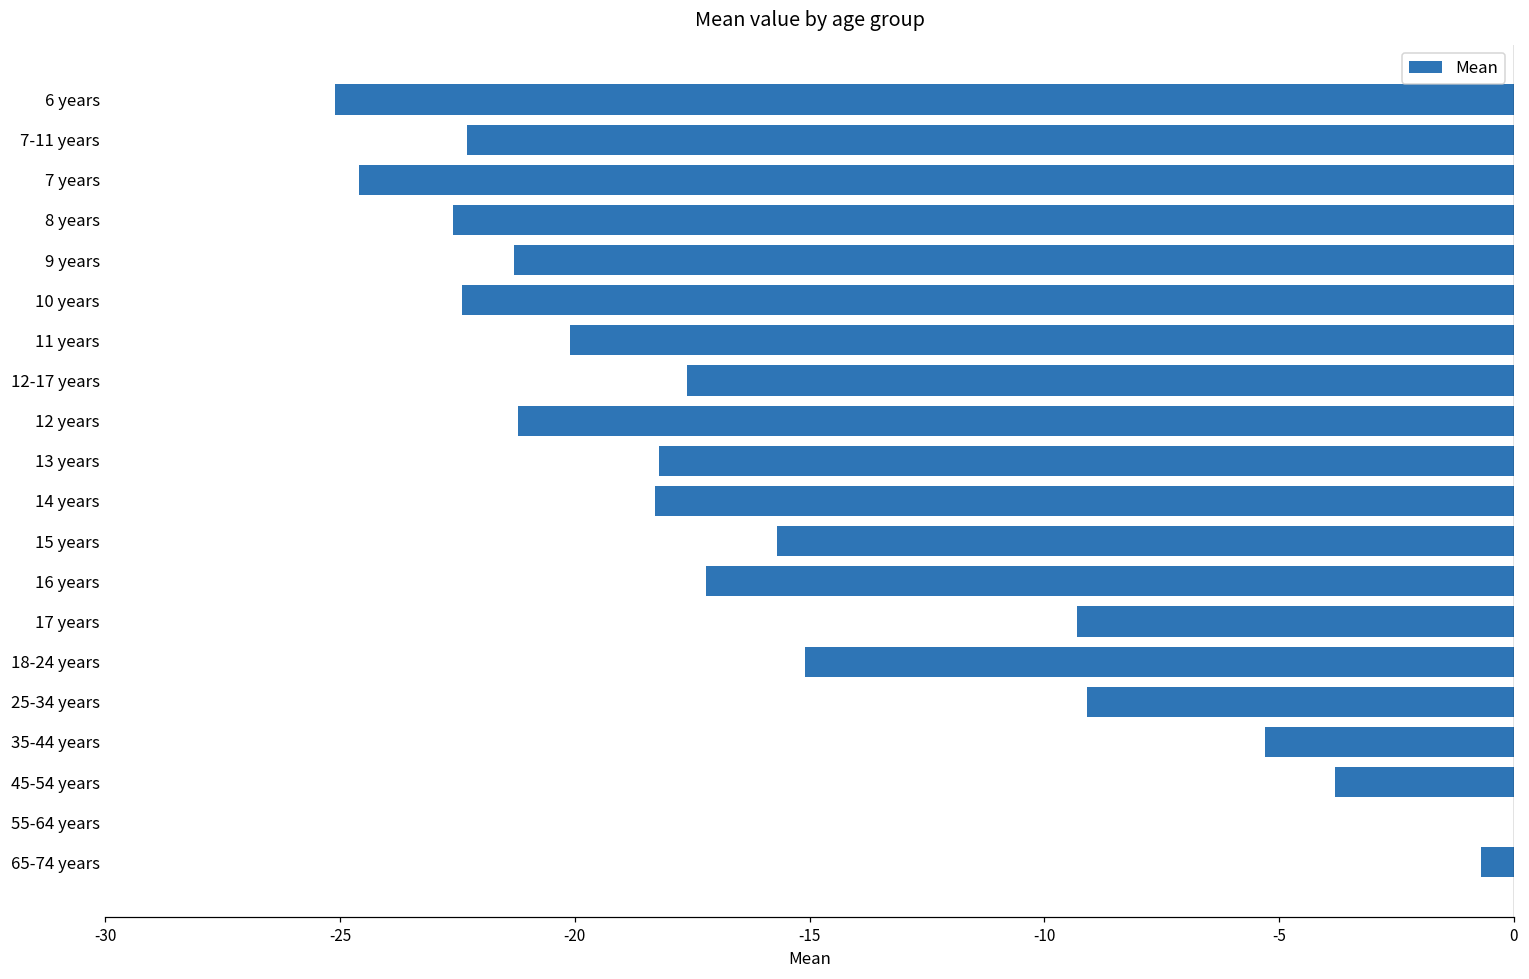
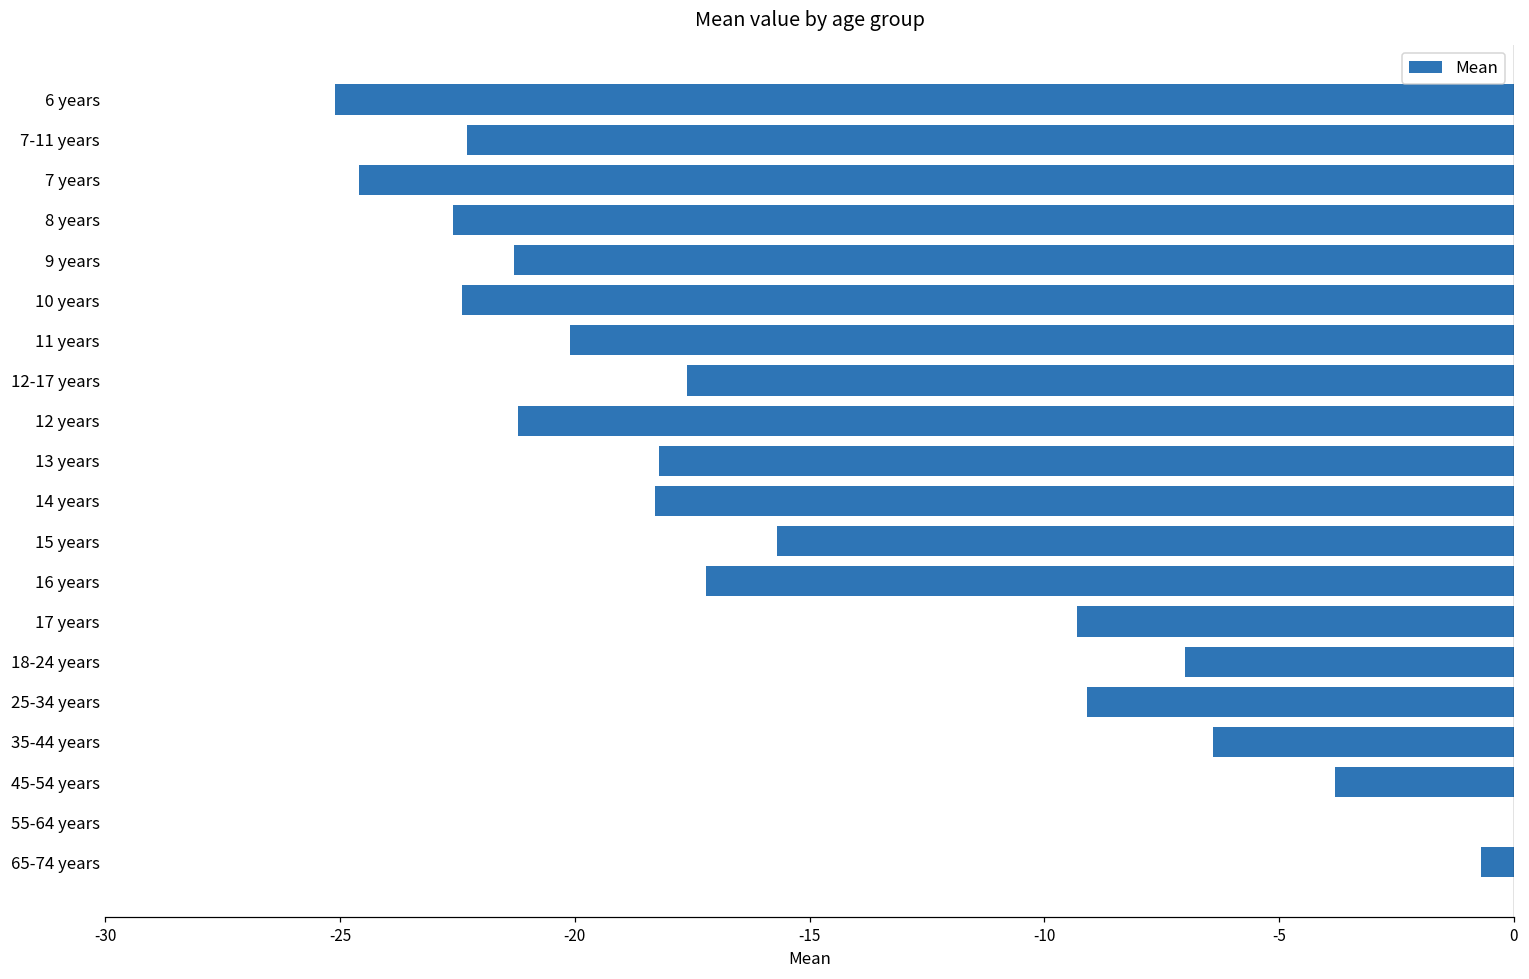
18-24 years: -15.1 -> -7.0
35-44 years: -5.3 -> -6.4
